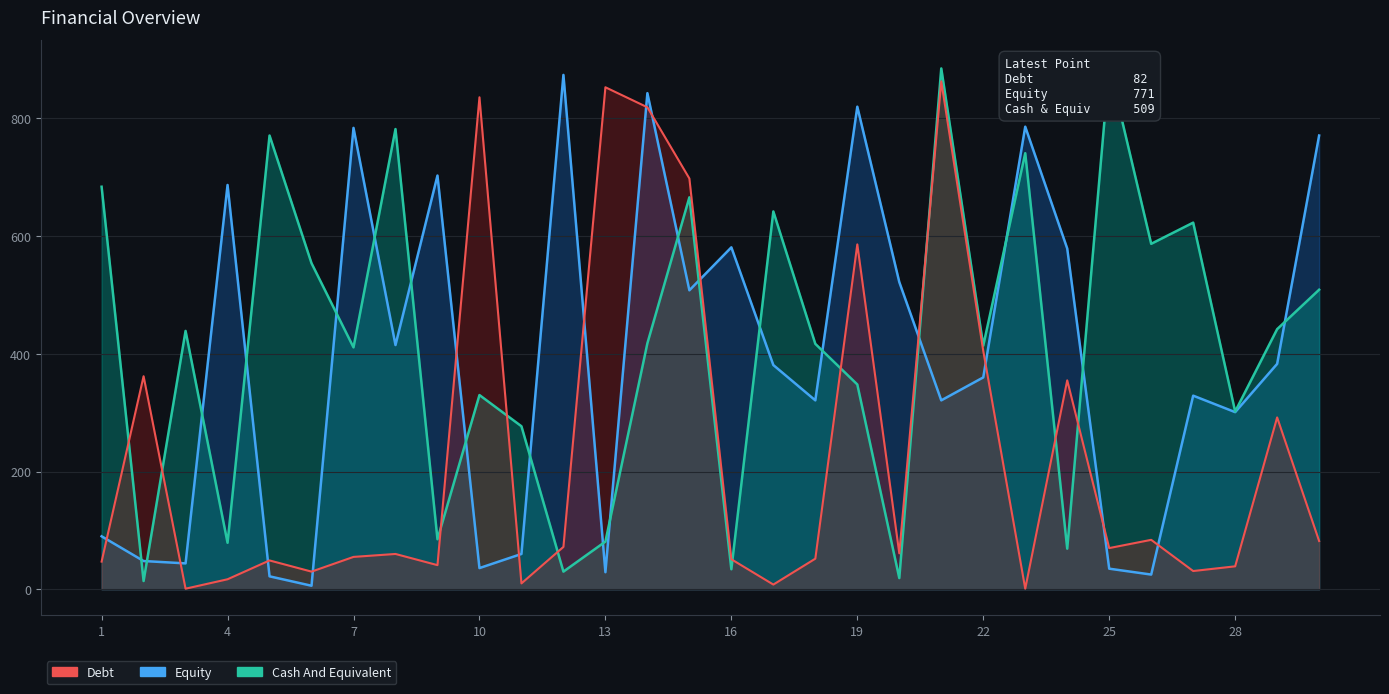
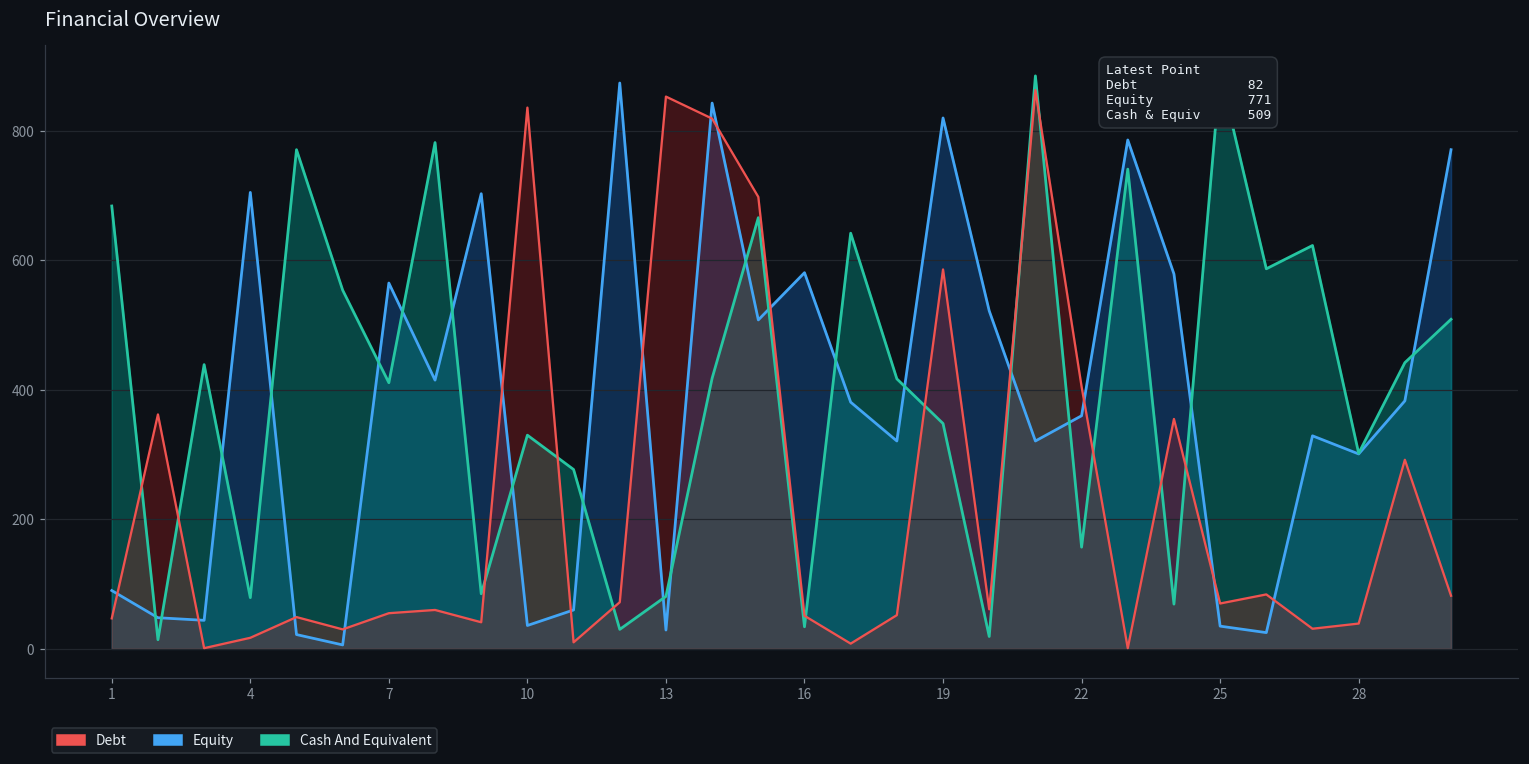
Equity, 4: 690 -> 710
Equity, 7: 780 -> 570
Cash And Equivalent, 22: 410 -> 160
